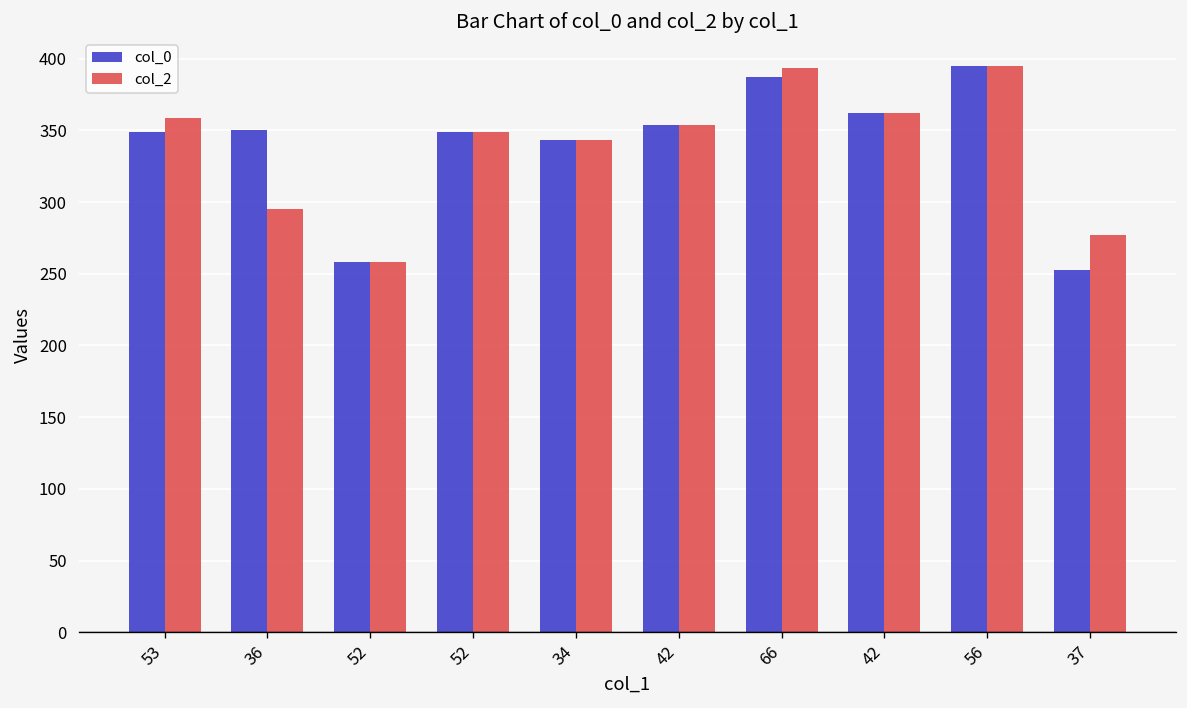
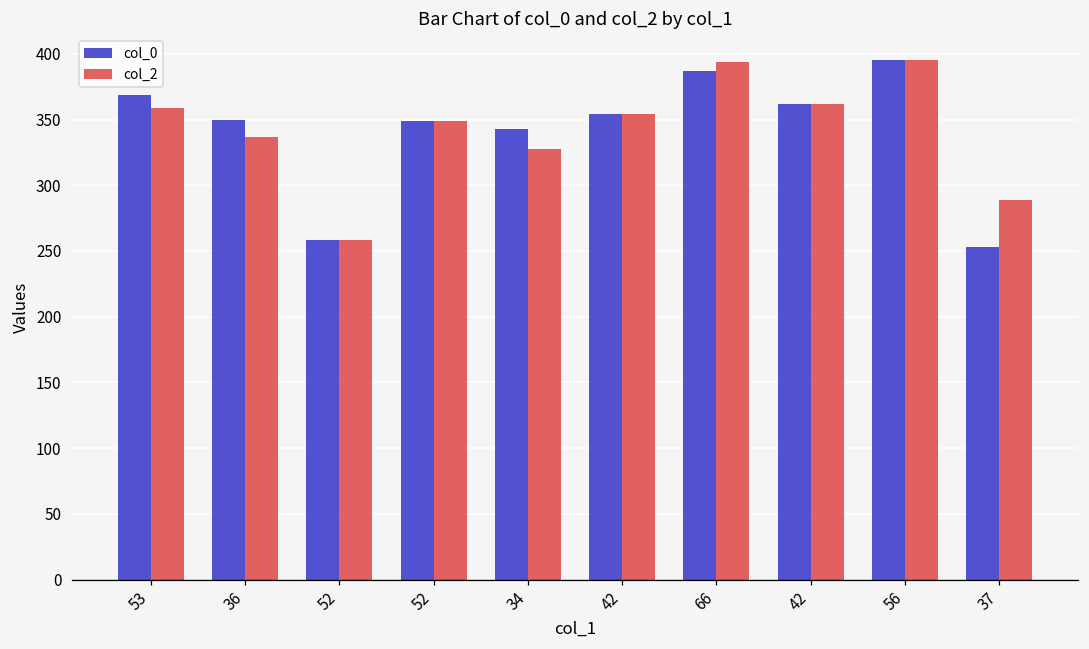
col_0, 53: 349 -> 369
col_2, 36: 295 -> 337
col_2, 34: 343 -> 328
col_2, 37: 277 -> 289
